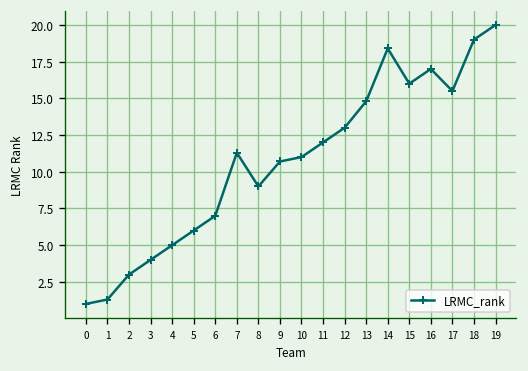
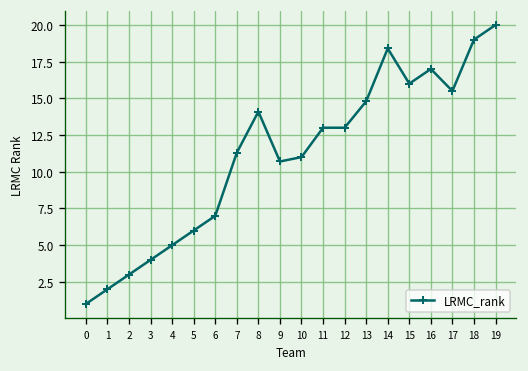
1: 1.3 -> 2.0
8: 9.0 -> 14.1
11: 12 -> 13
